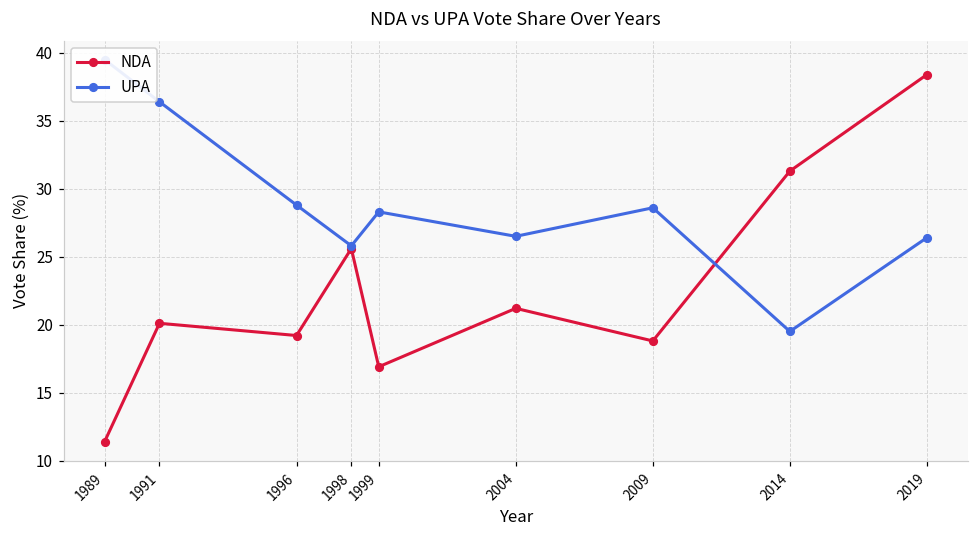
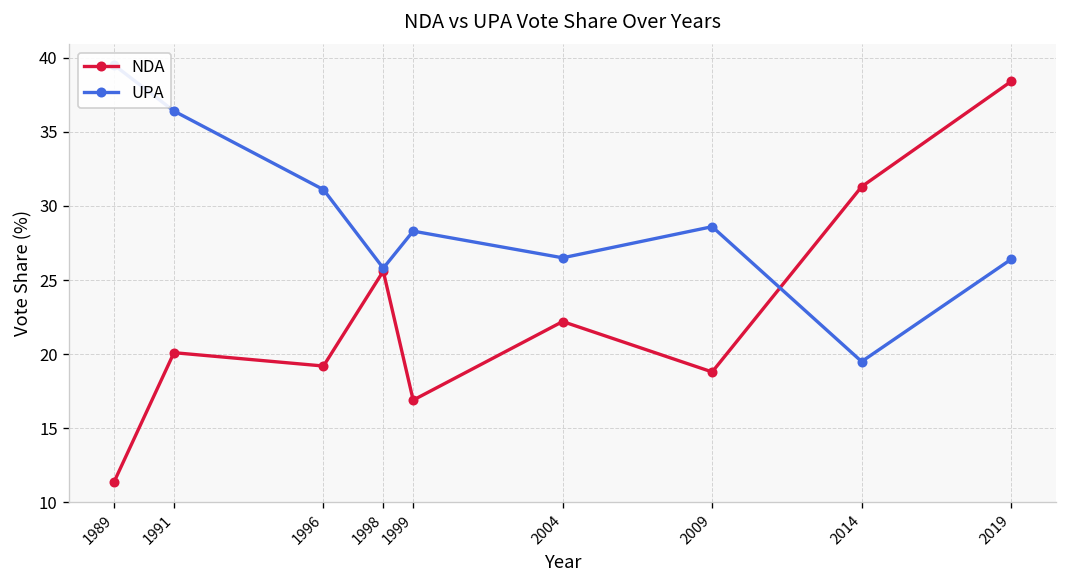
UPA, 1996: 28.8 -> 31.1
NDA, 2004: 21.2 -> 22.2
